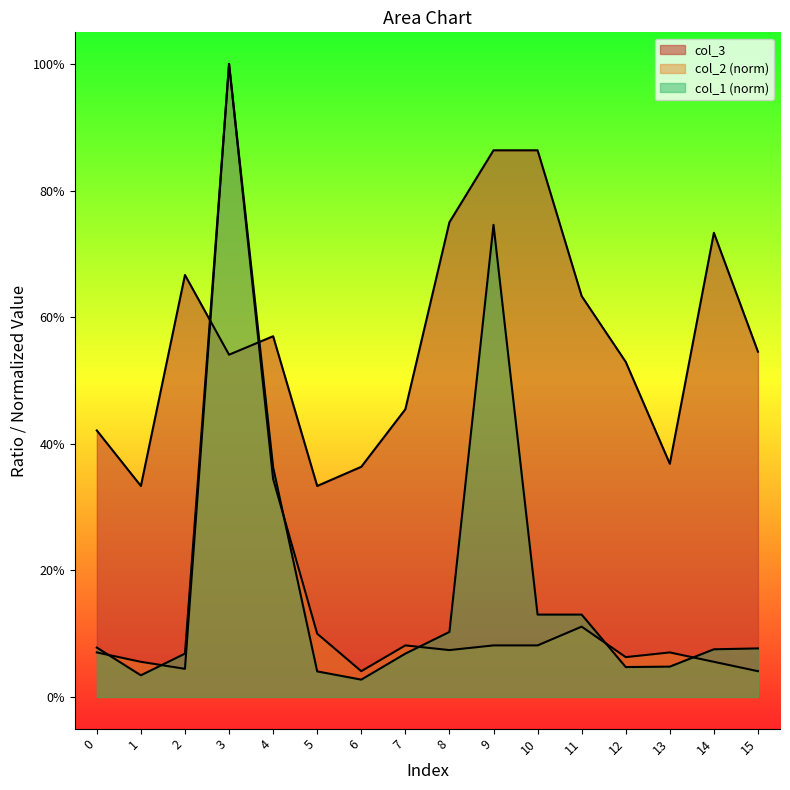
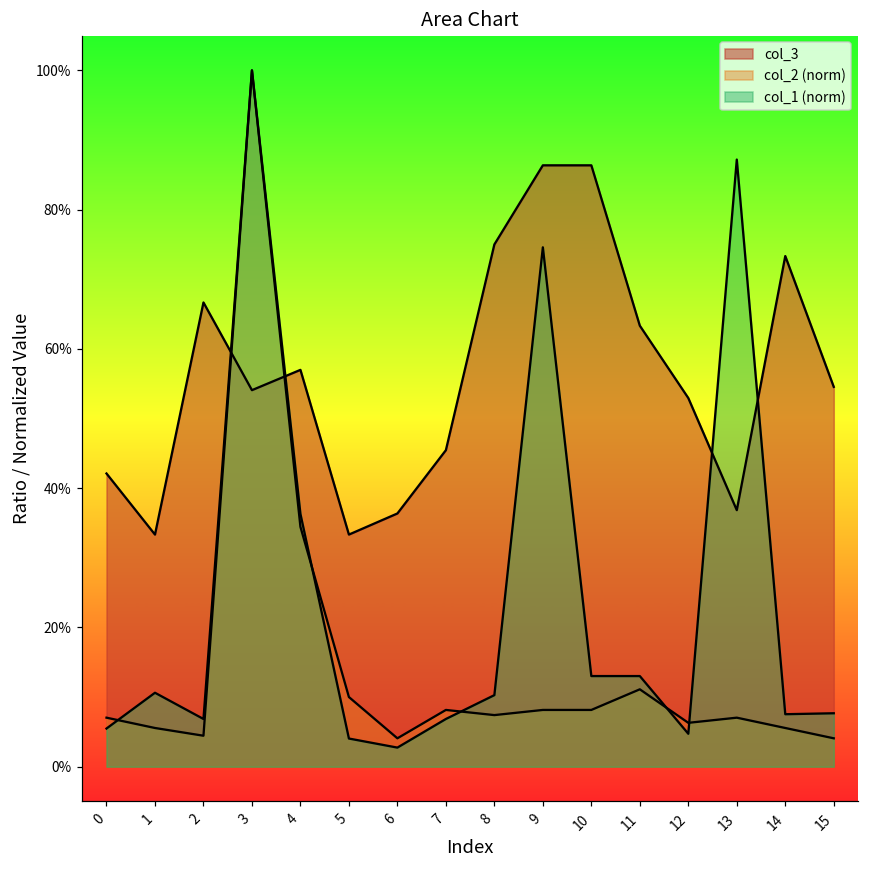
col_1 (norm), 0: 8% -> 5%
col_1 (norm), 1: 3% -> 11%
col_1 (norm), 13: 5% -> 87%
